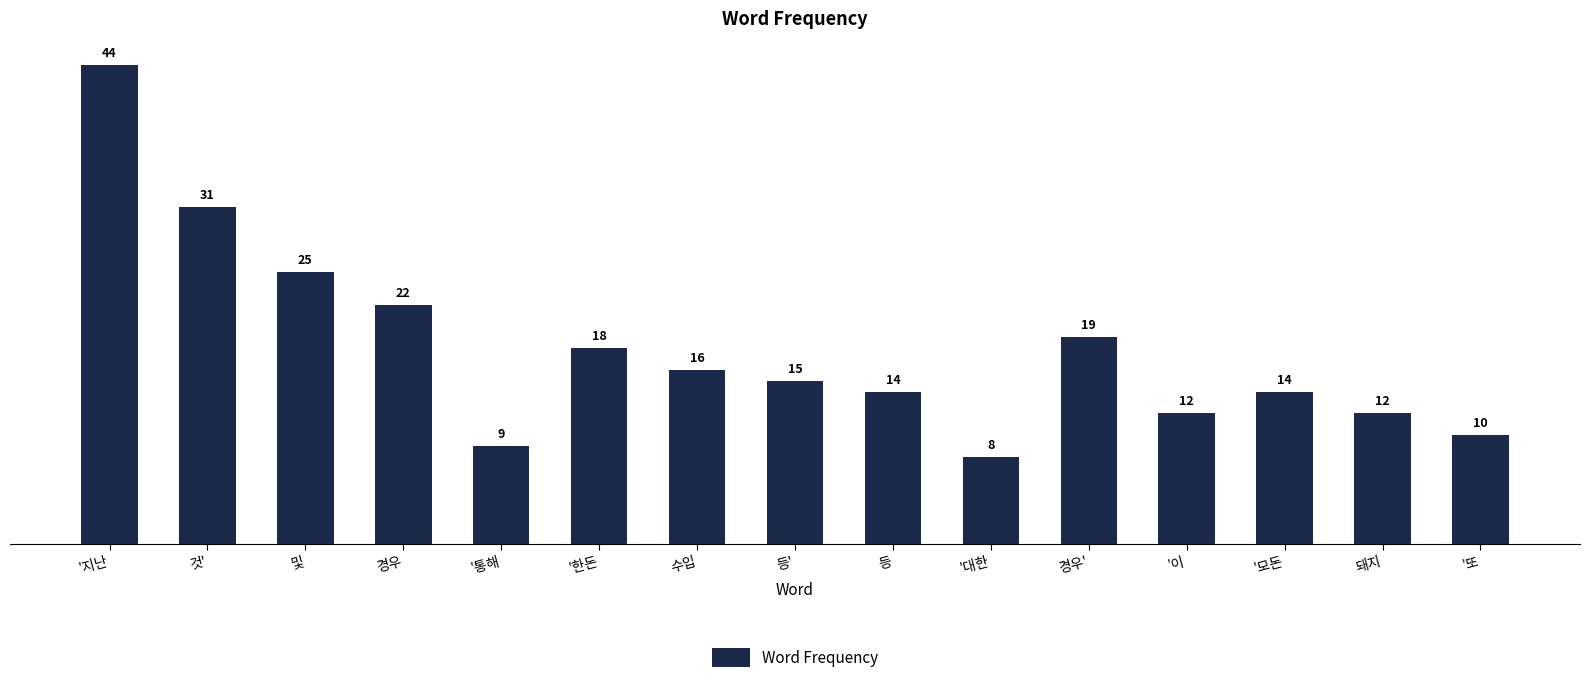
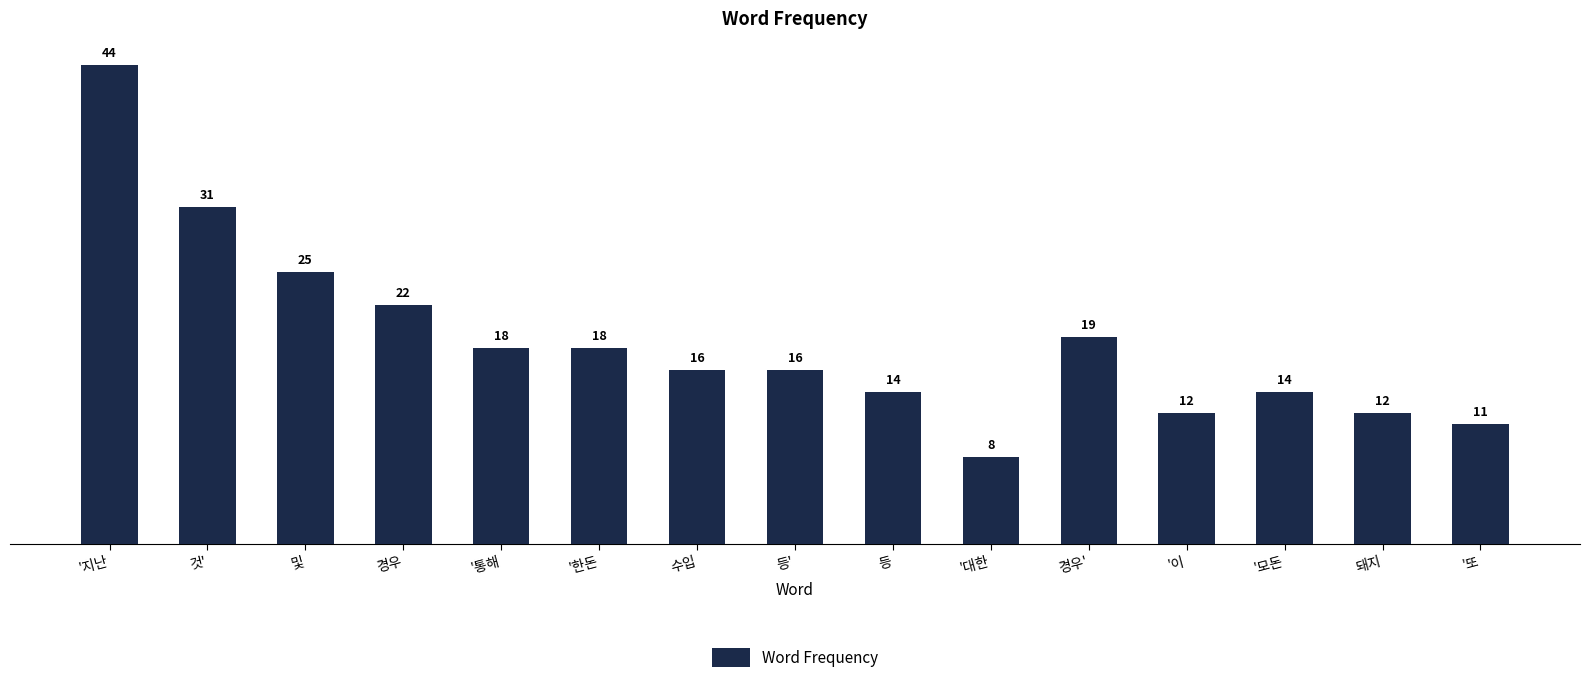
'통해: 9 -> 18
등': 15 -> 16
'또: 10 -> 11
